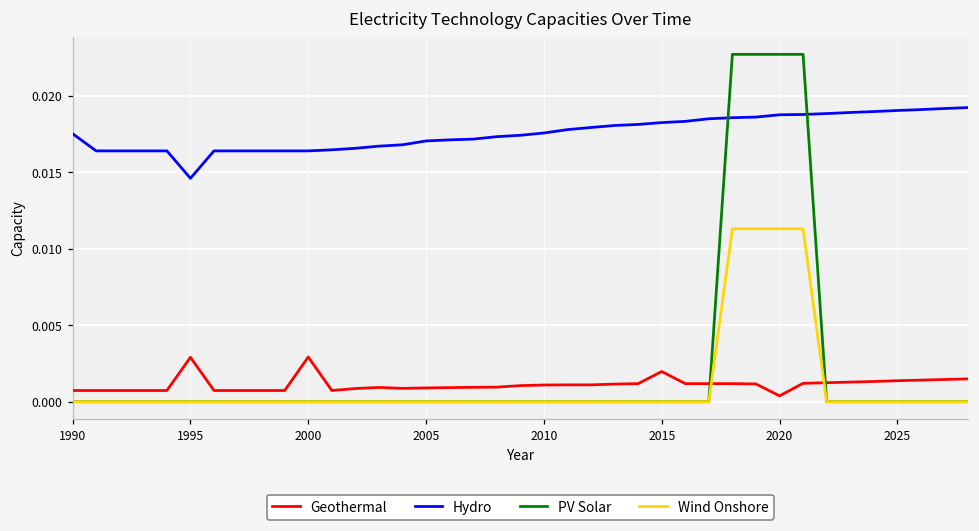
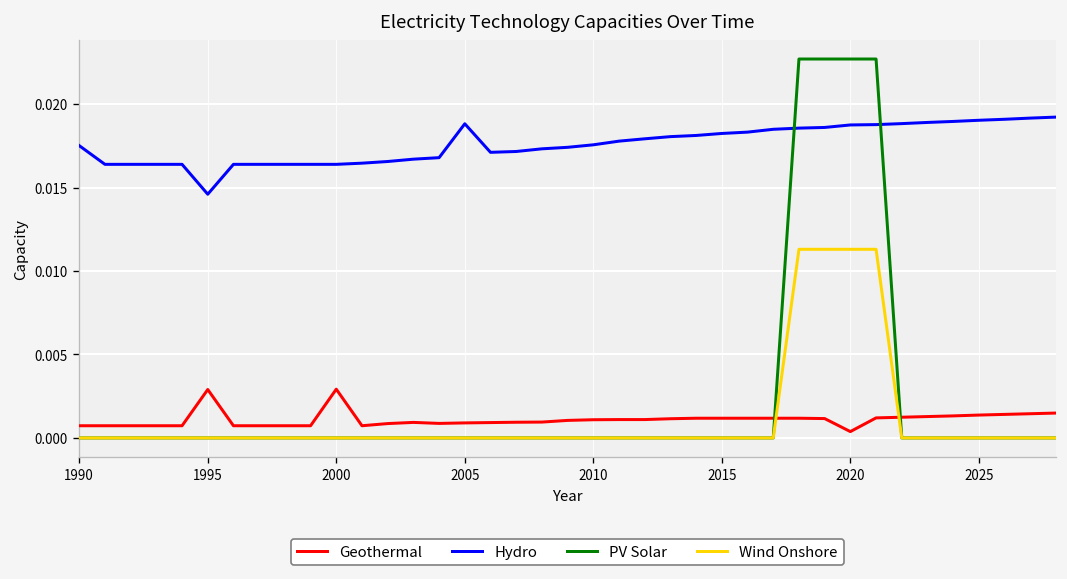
Hydro, 2005: 0.0170 -> 0.0188
Geothermal, 2015: 0.0020 -> 0.0012
